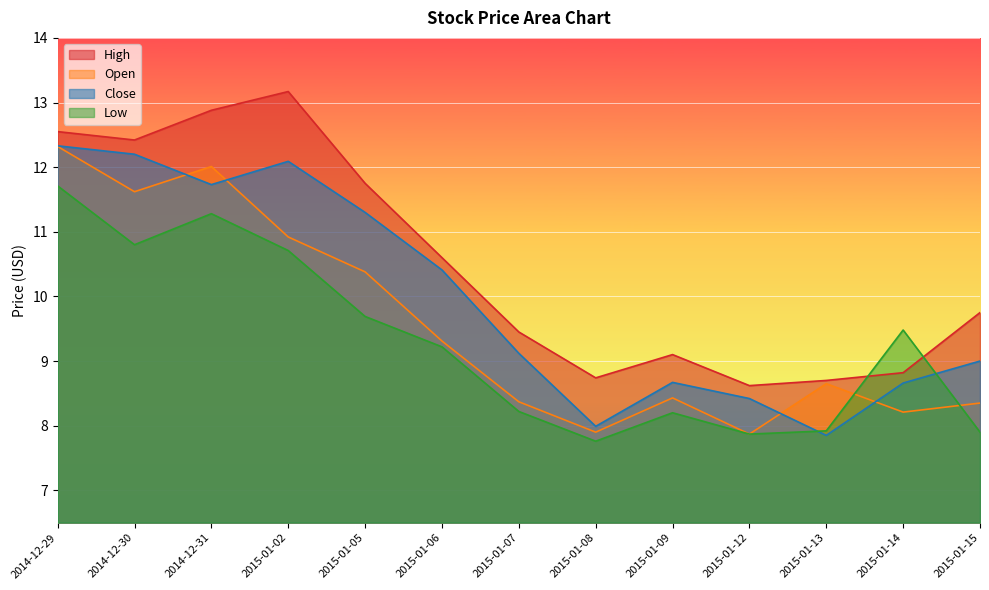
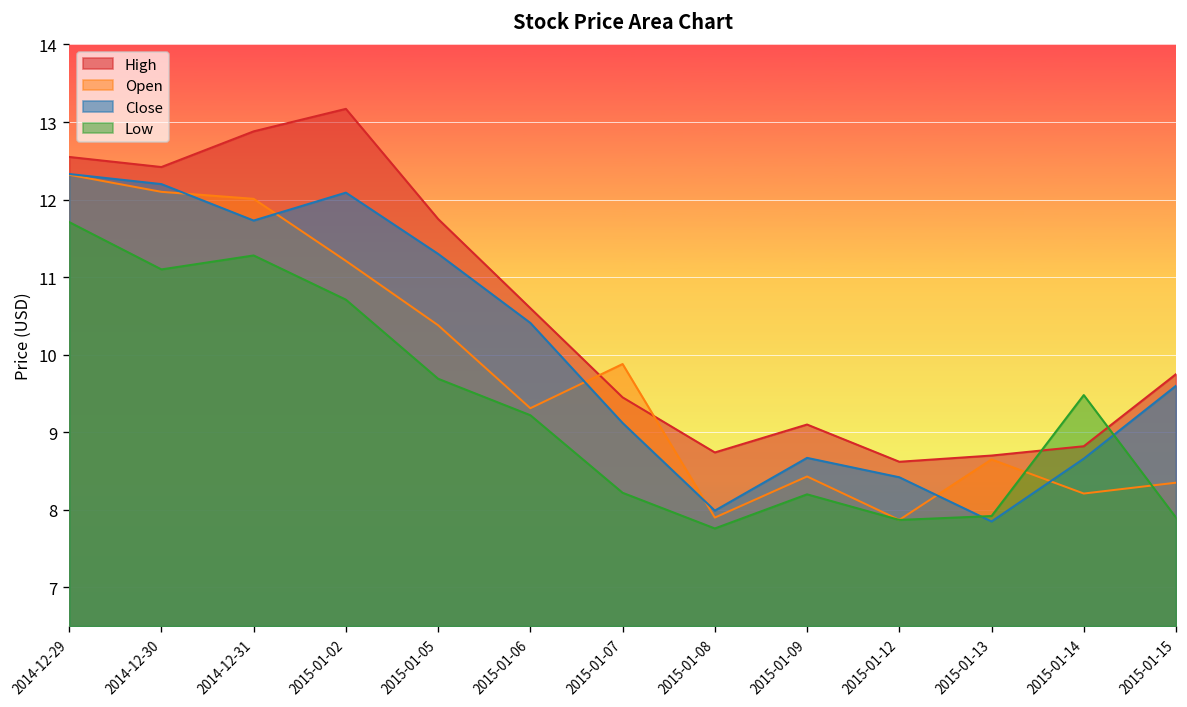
Open, 2014-12-30: 11.6 -> 12.1
Low, 2014-12-30: 10.8 -> 11.1
Open, 2015-01-02: 10.9 -> 11.2
Open, 2015-01-07: 8.4 -> 9.9
Close, 2015-01-15: 9.0 -> 9.6
